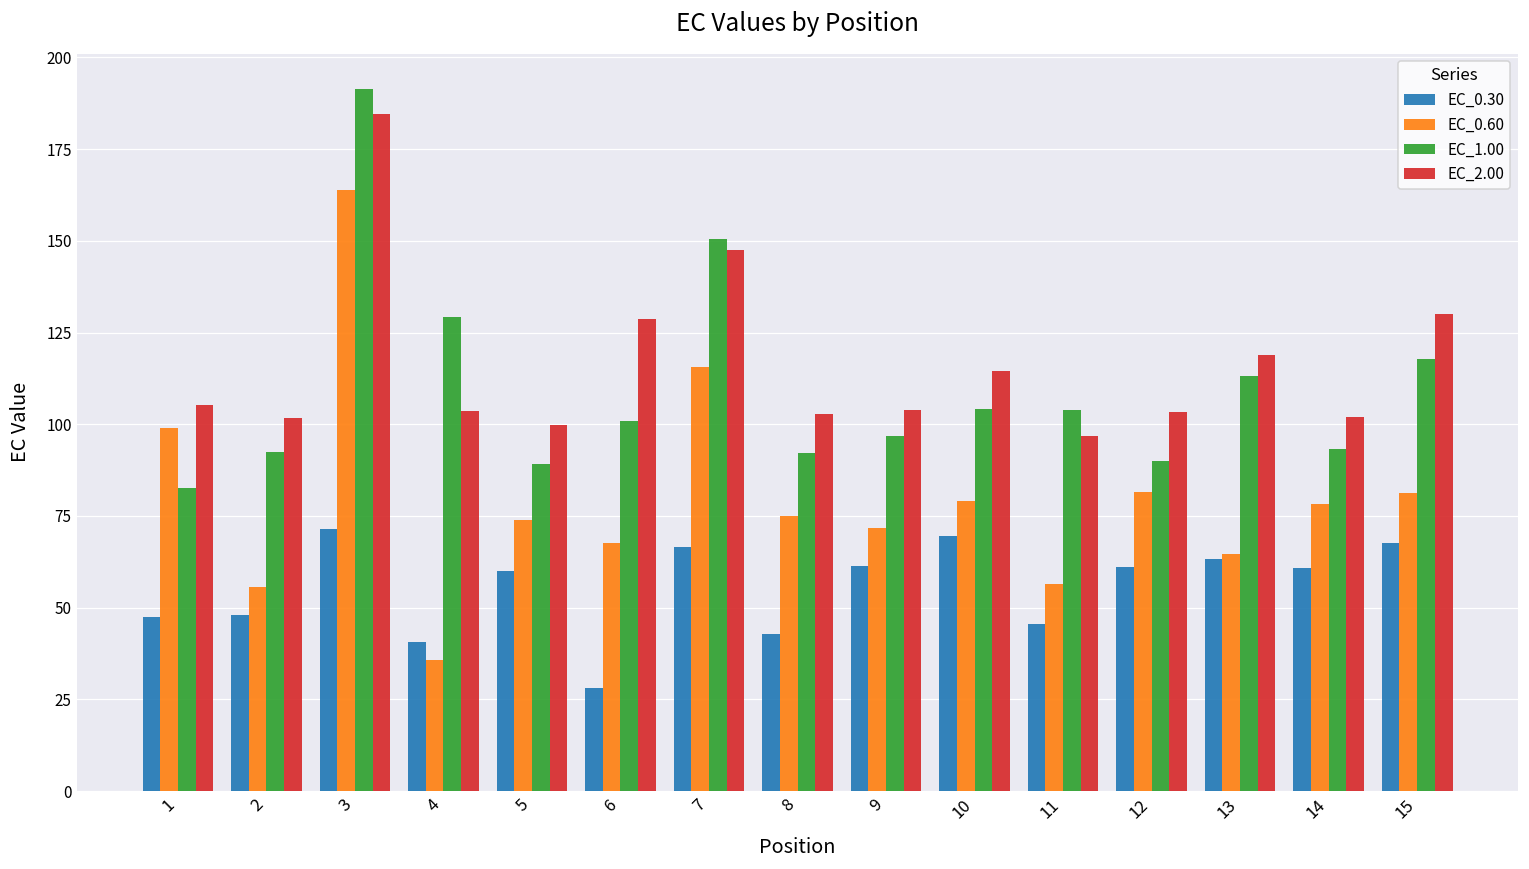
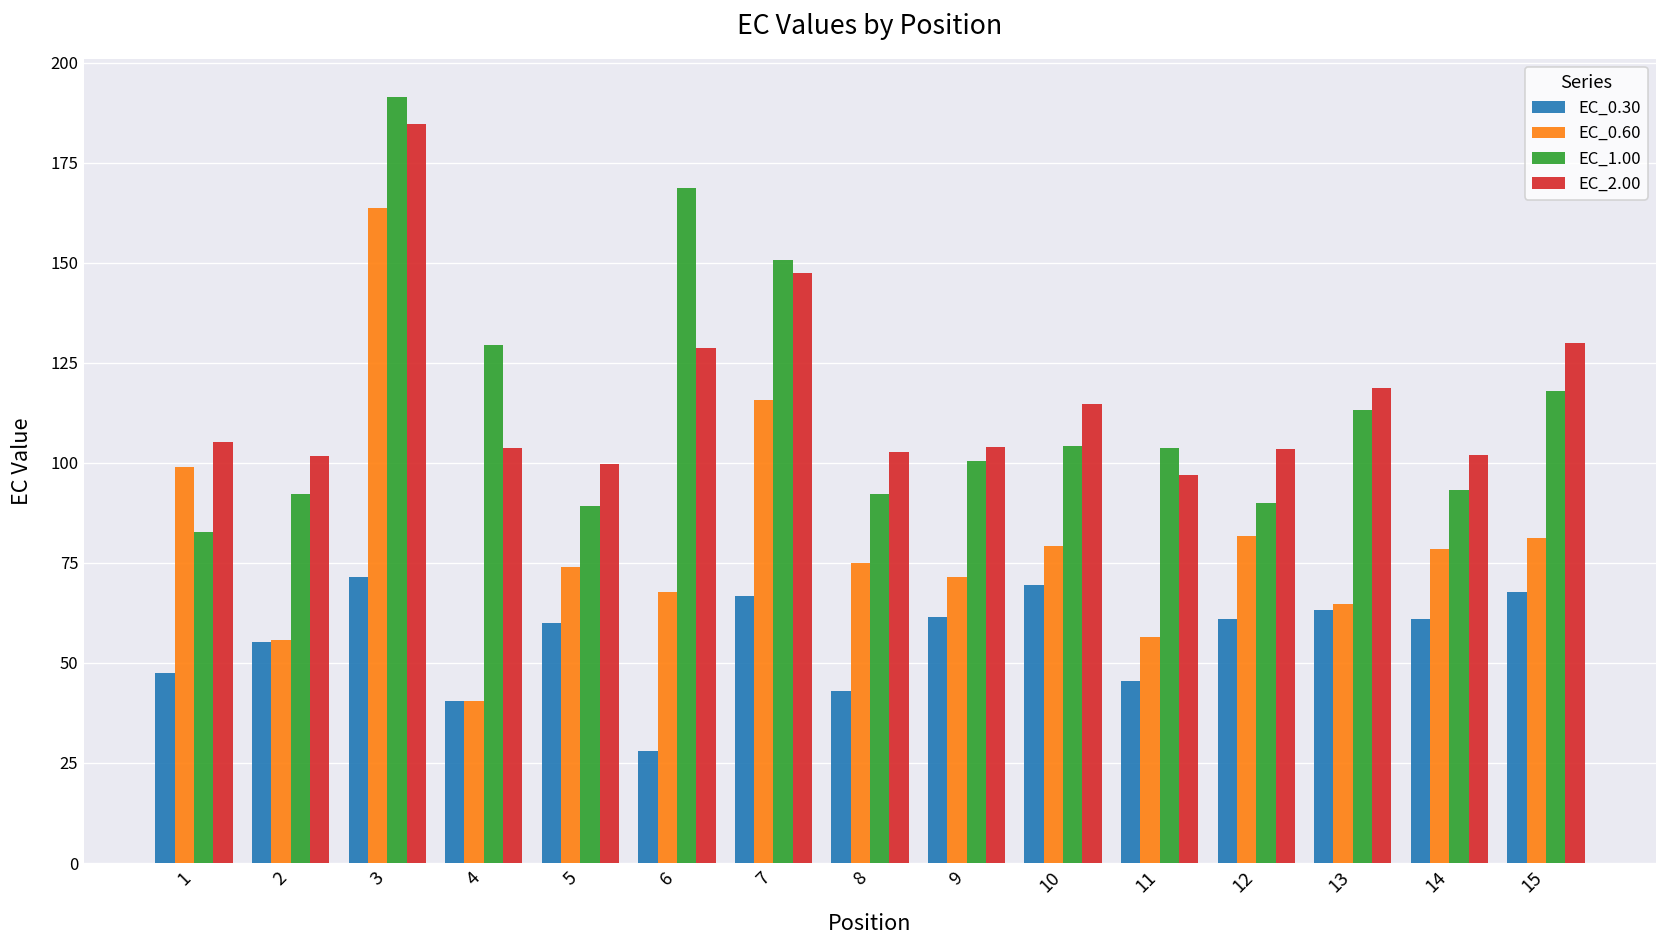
EC_0.30, 2: 48 -> 55
EC_0.60, 4: 36 -> 41
EC_1.00, 6: 101 -> 169
EC_1.00, 9: 97 -> 101
